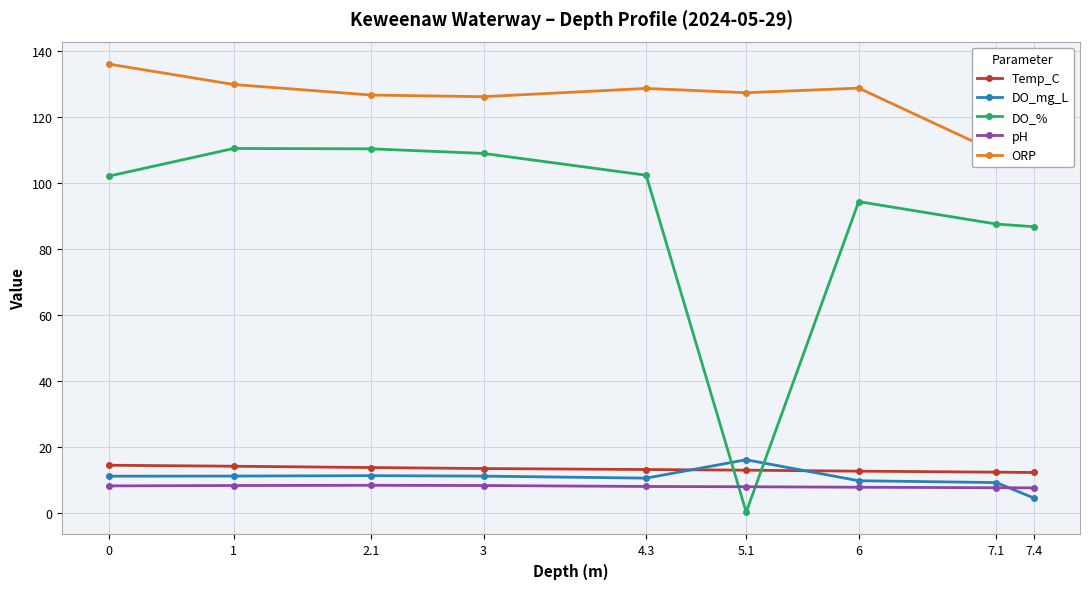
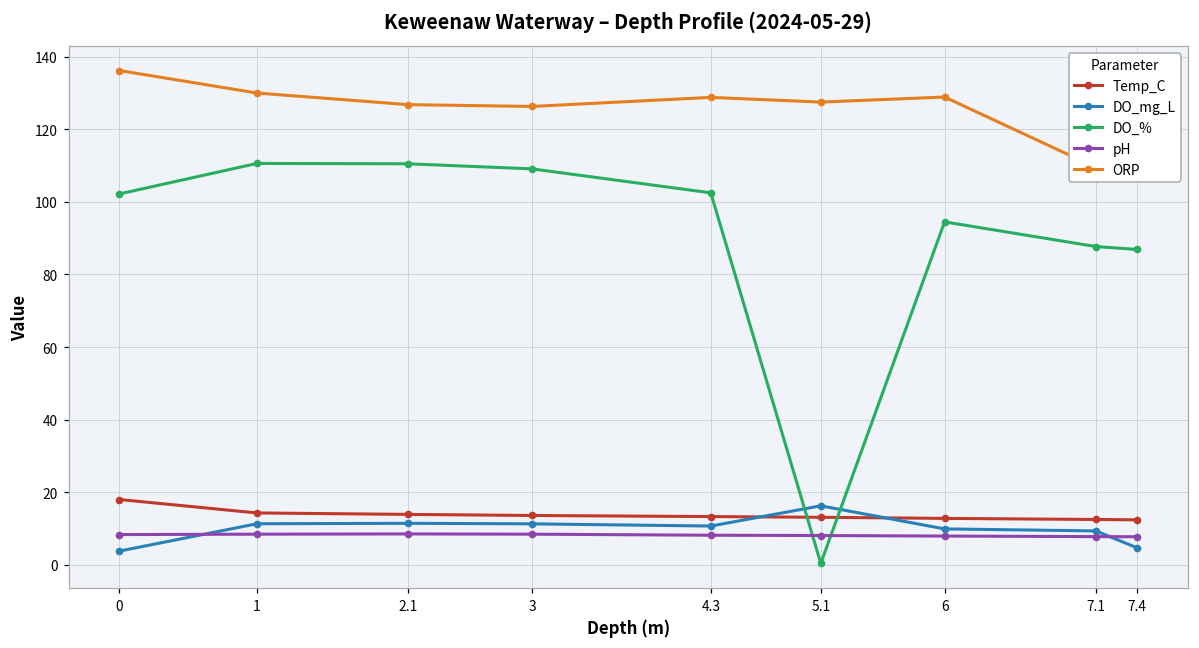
Temp_C, 0: 15 -> 18
DO_mg_L, 0: 11 -> 4
